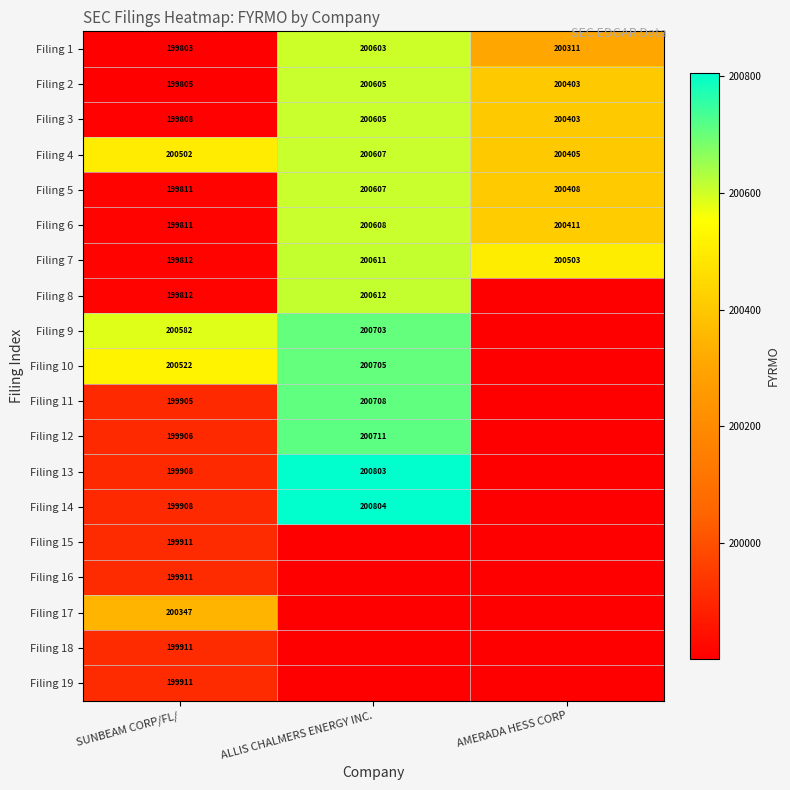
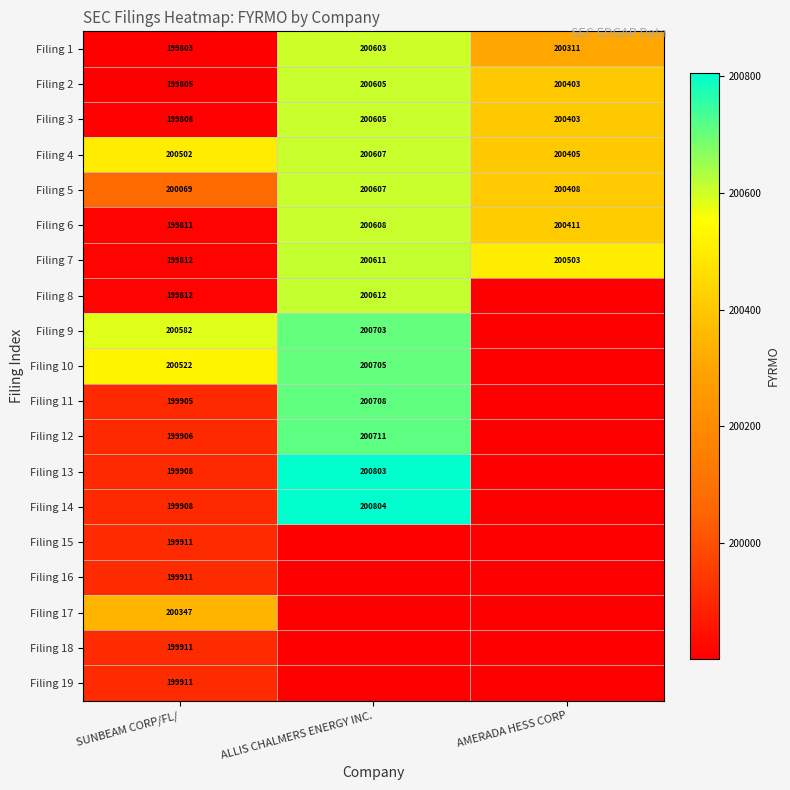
Filing 5, SUNBEAM CORP/FL/: 199811 -> 200069
